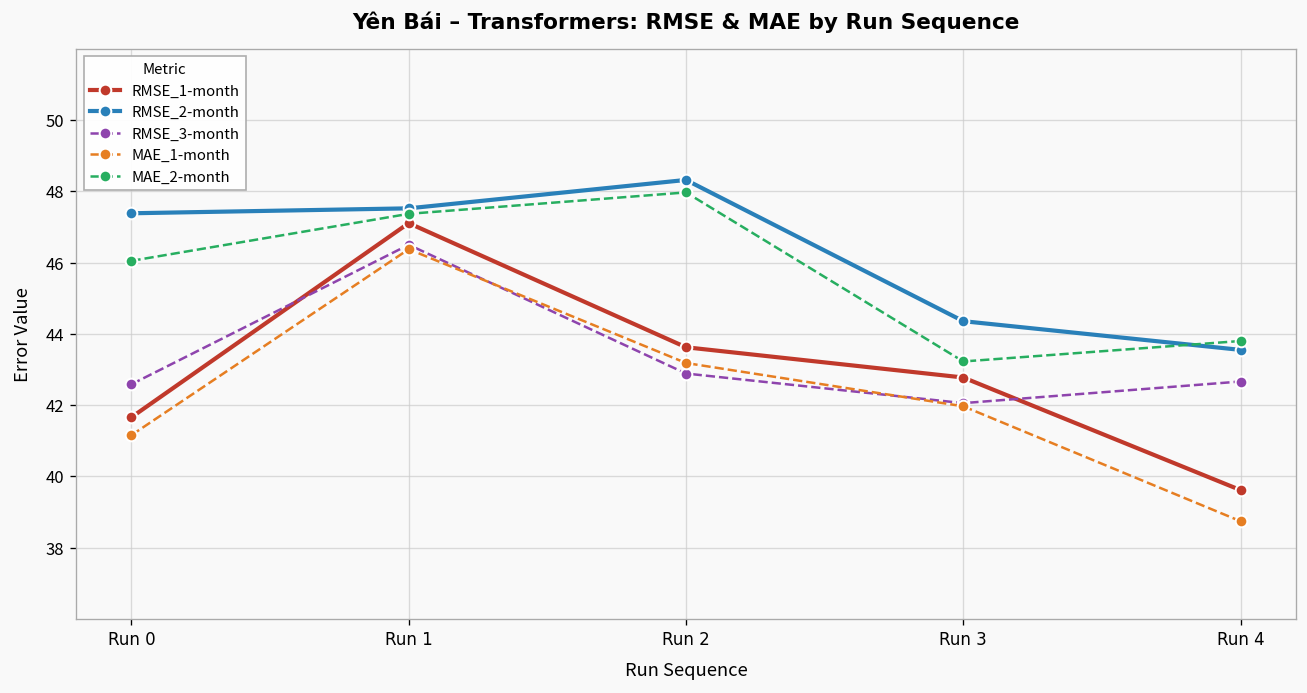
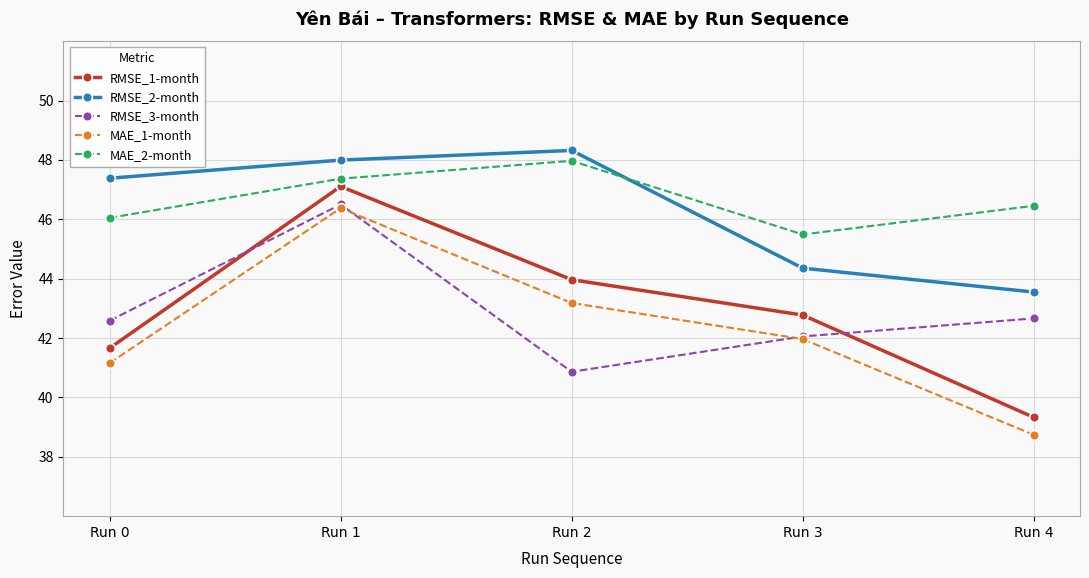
RMSE_2-month, Run 1: 47.5 -> 48.0
RMSE_1-month, Run 2: 43.6 -> 44.0
RMSE_3-month, Run 2: 42.9 -> 40.9
MAE_2-month, Run 3: 43.2 -> 45.5
RMSE_1-month, Run 4: 39.6 -> 39.3
MAE_2-month, Run 4: 43.8 -> 46.5
